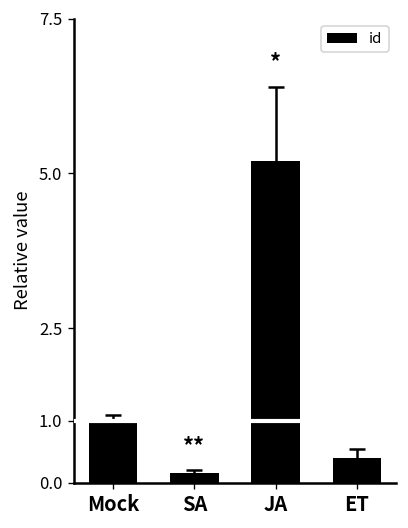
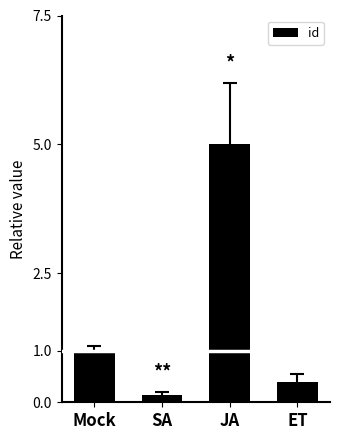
id, JA: 5.2 -> 5.0
